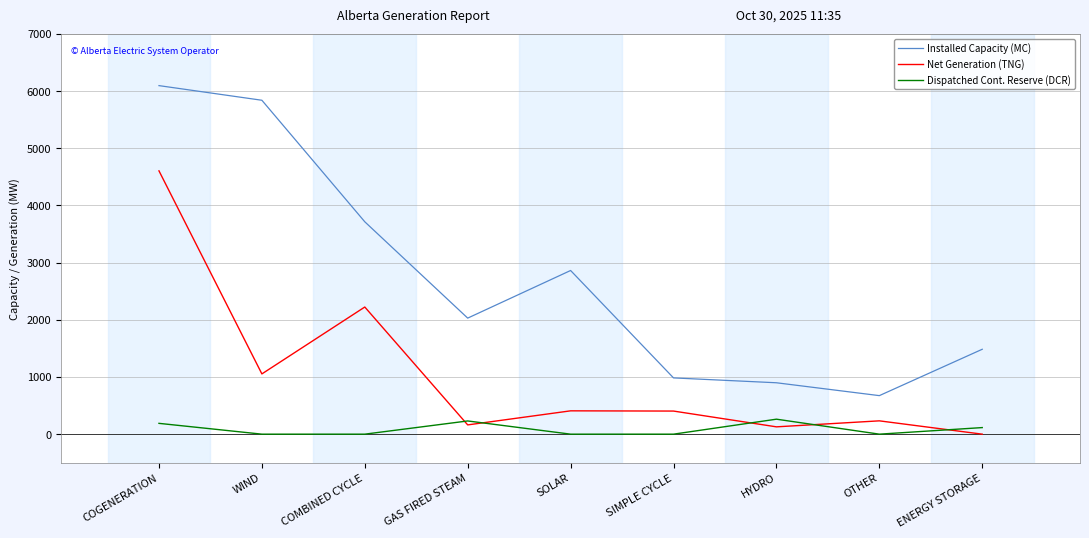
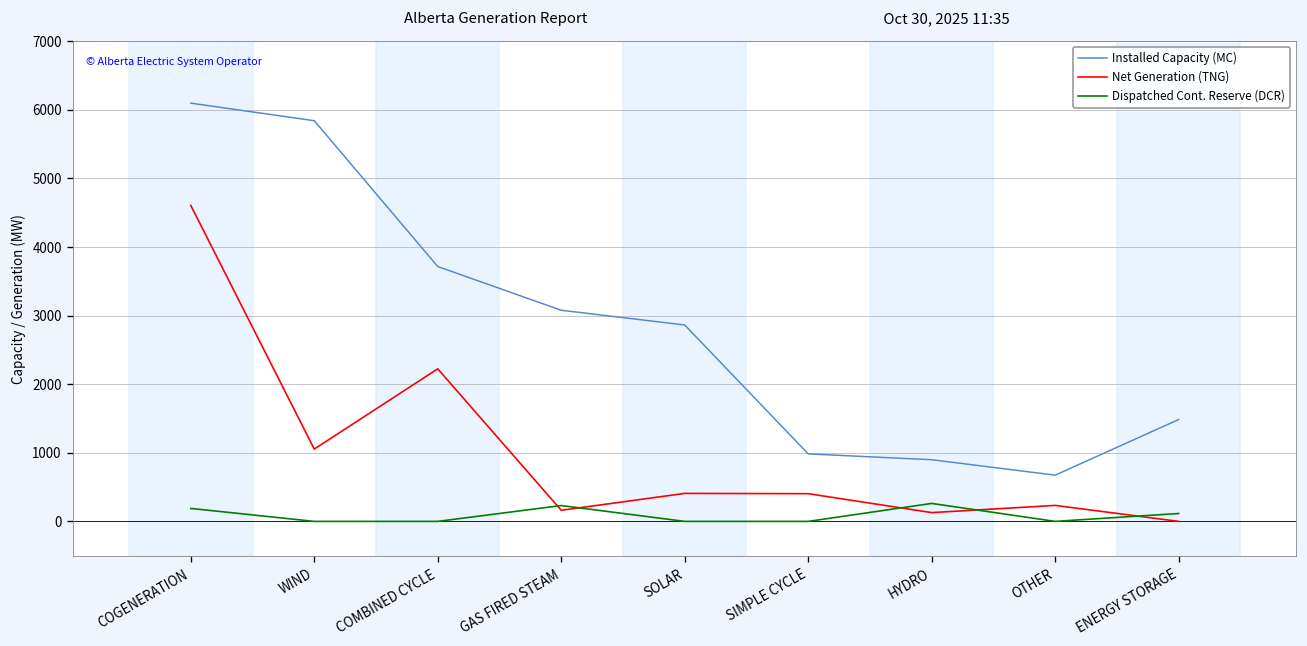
Installed Capacity (MC), GAS FIRED STEAM: 2000 -> 3100
